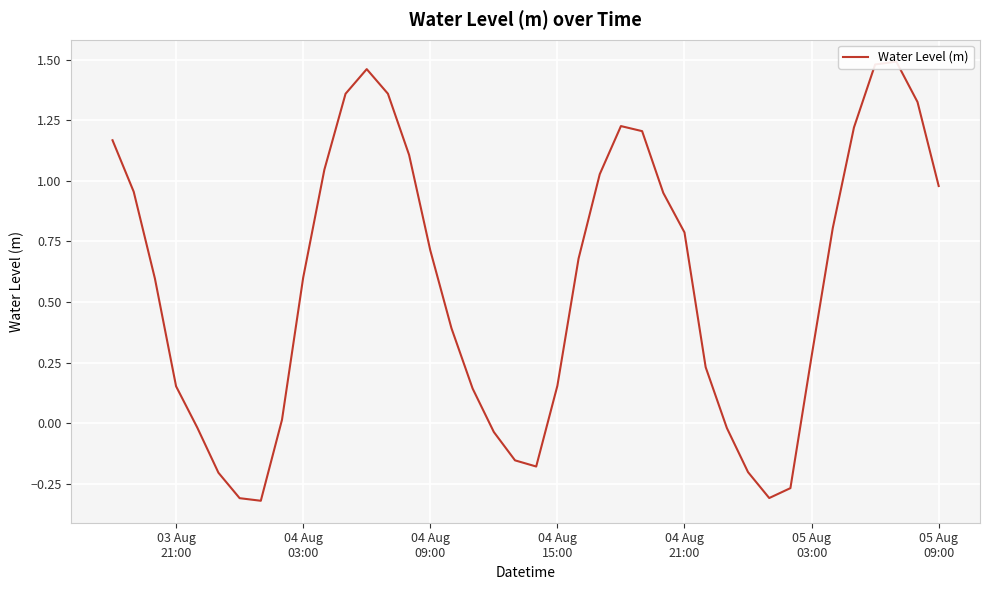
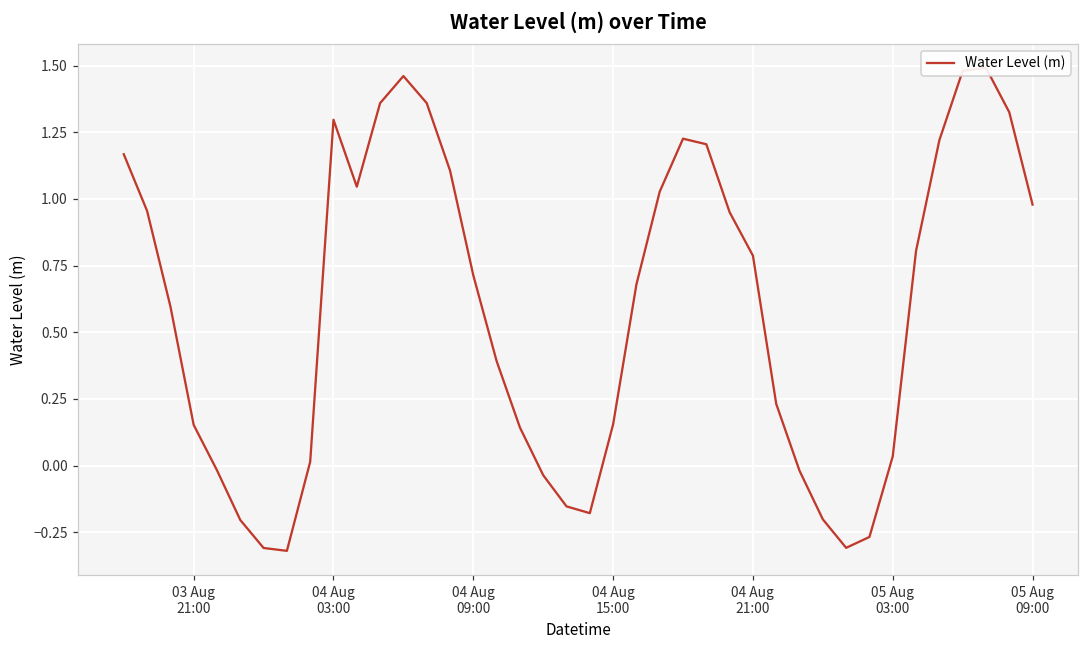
04 Aug 03:00: 0.60 -> 1.30
05 Aug 03:00: 0.28 -> 0.03
